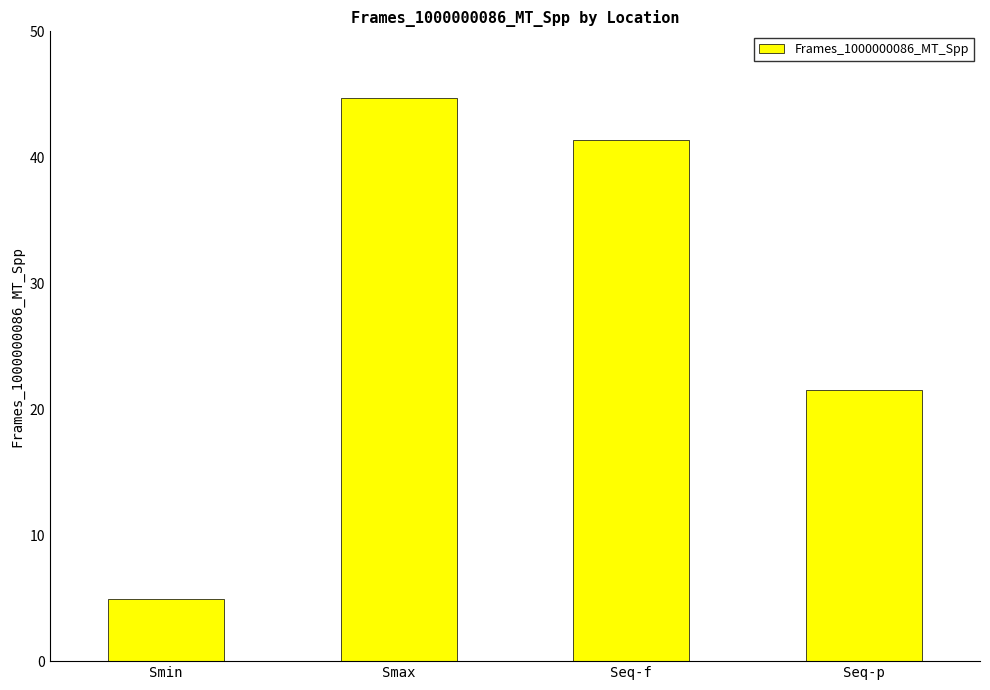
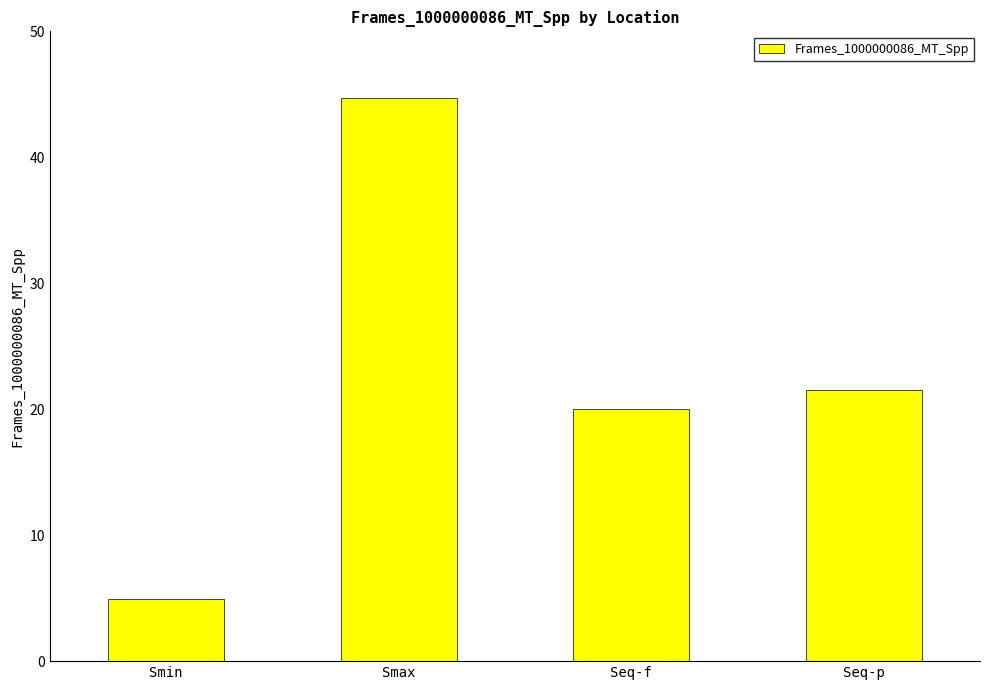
Seq-f: 41.3 -> 20.0
